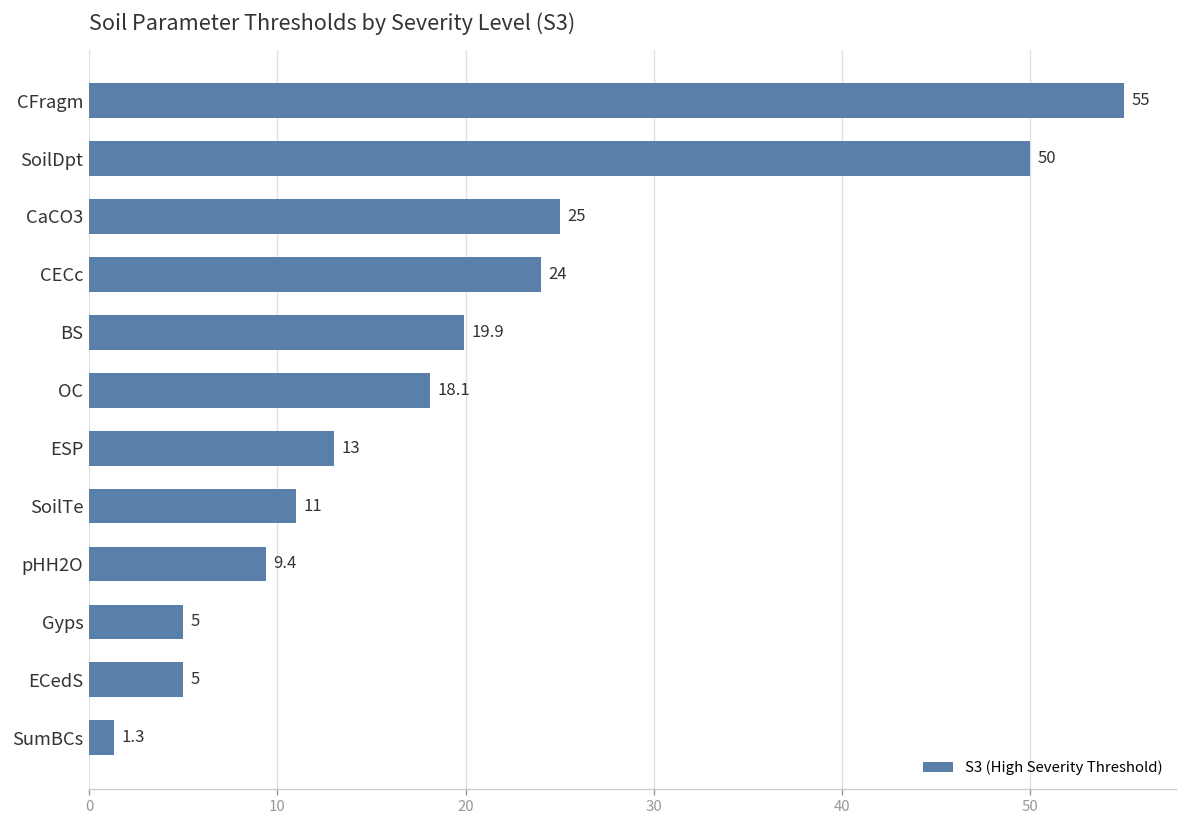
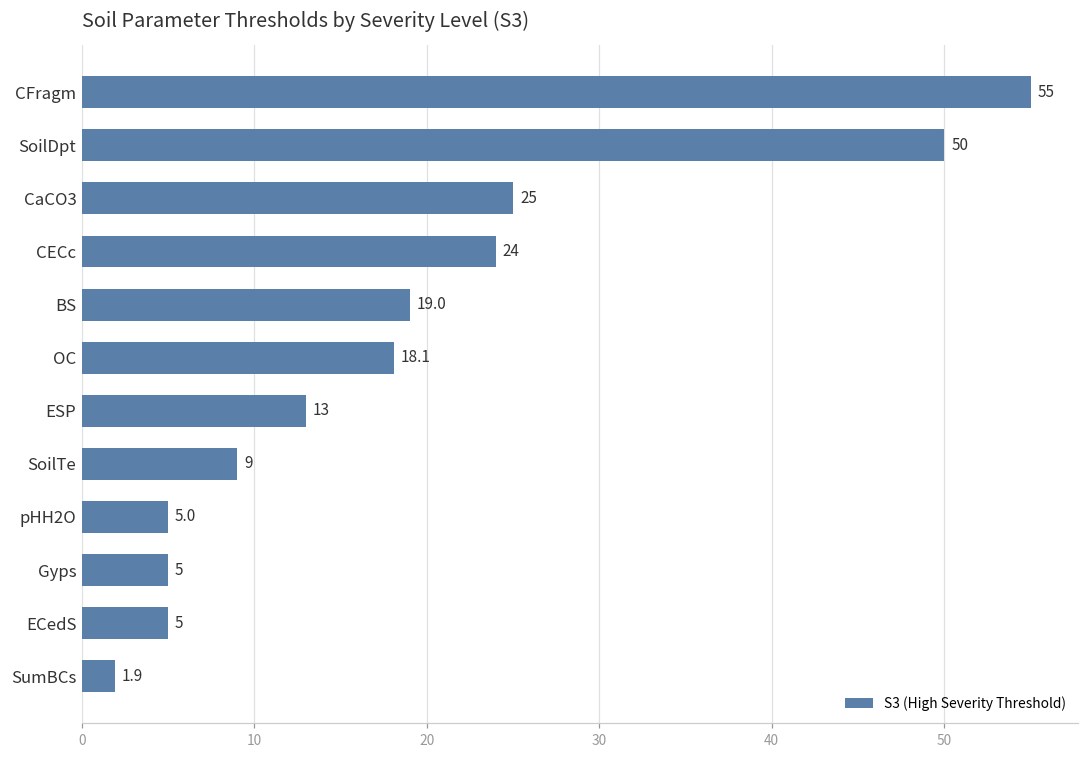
BS: 19.9 -> 19.0
SoilTe: 11 -> 9
pHH2O: 9.4 -> 5.0
SumBCs: 1.3 -> 1.9
